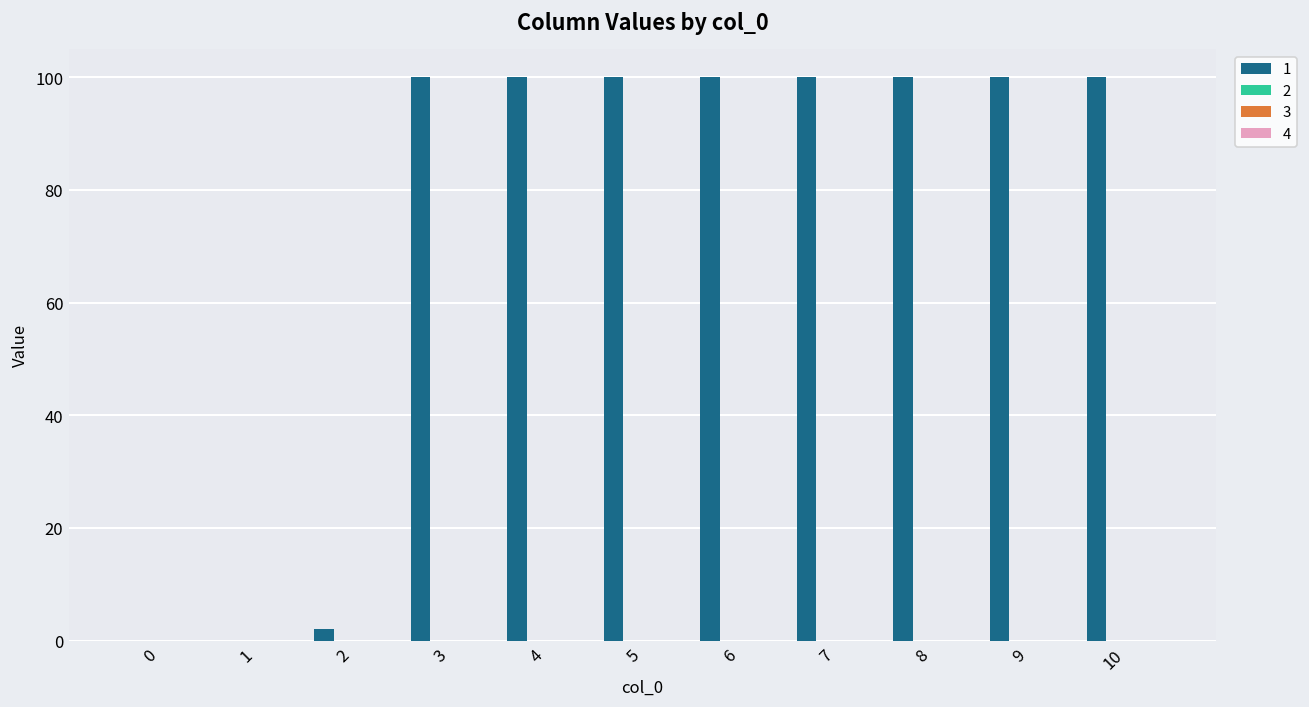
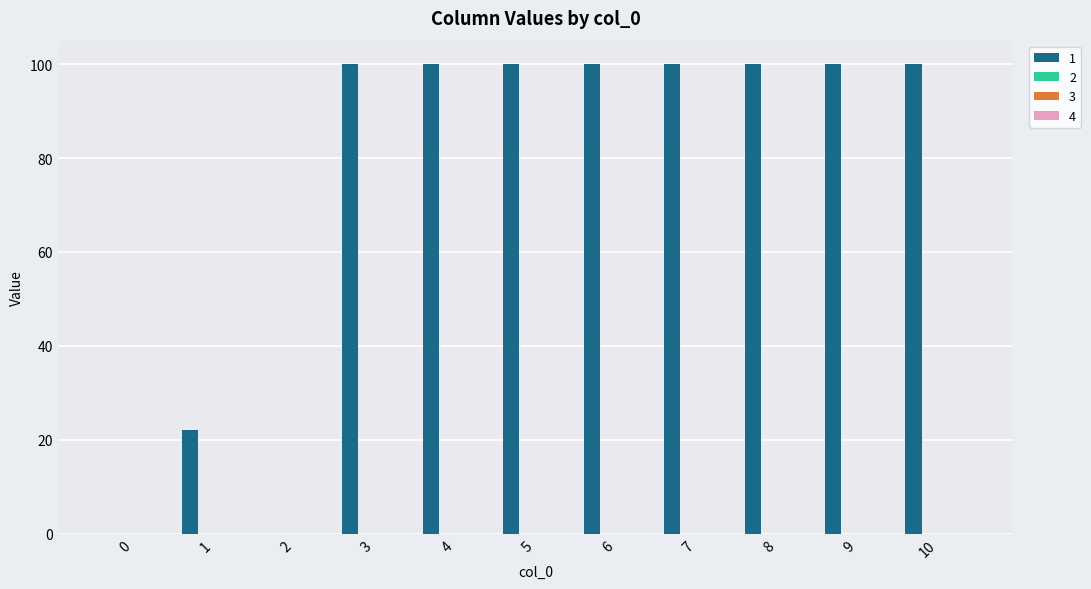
1, 1: 0 -> 22
1, 2: 2 -> 0
